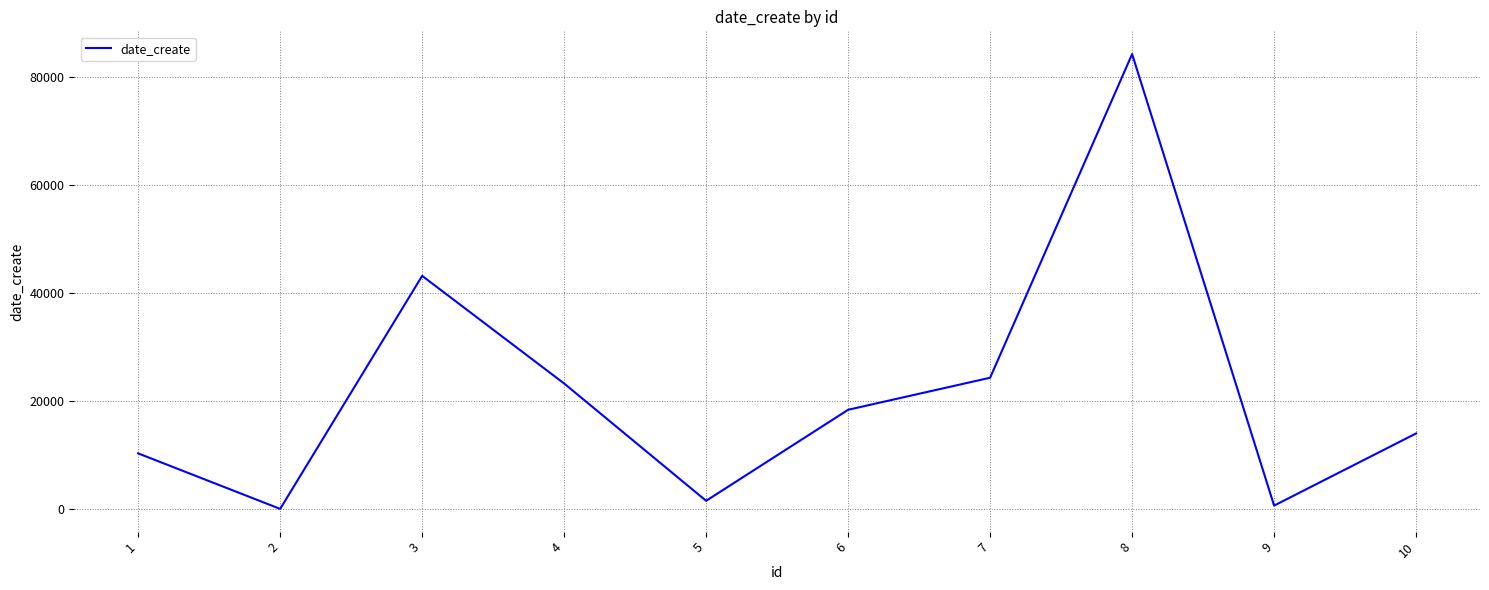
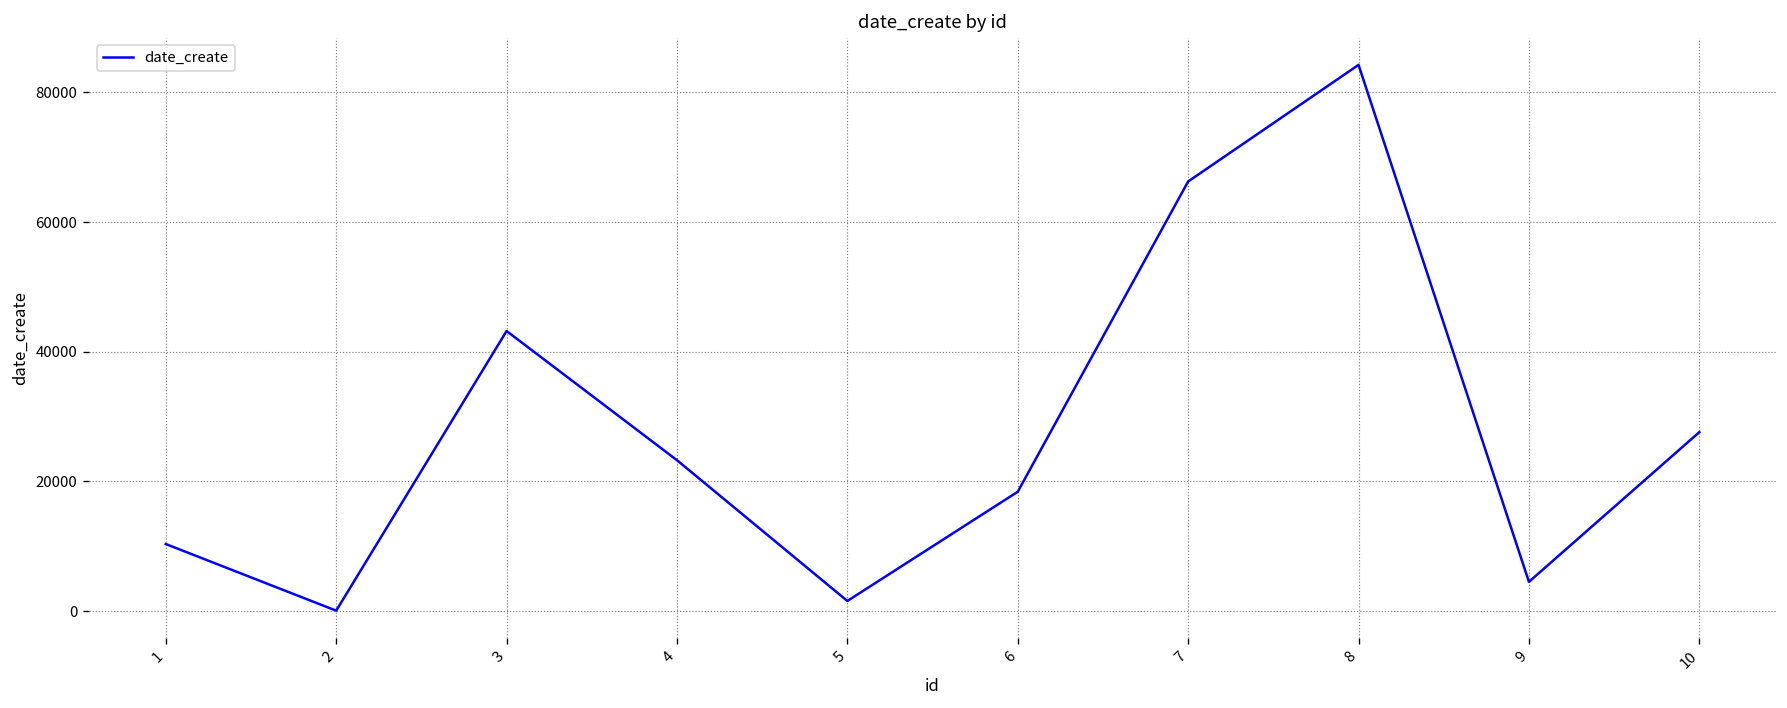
7: 24000 -> 66000
9: 1000 -> 5000
10: 14000 -> 28000
